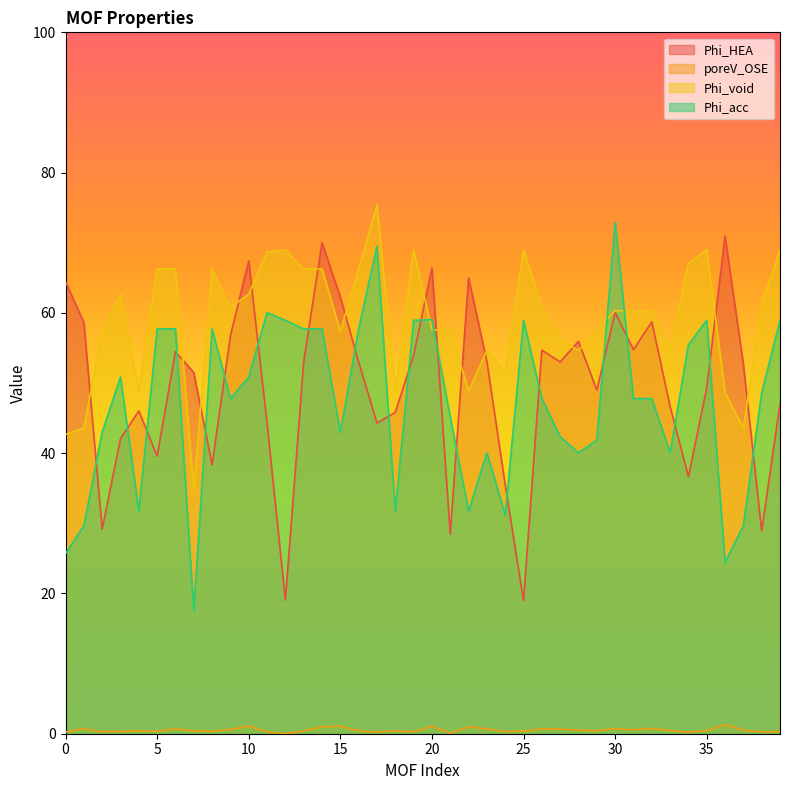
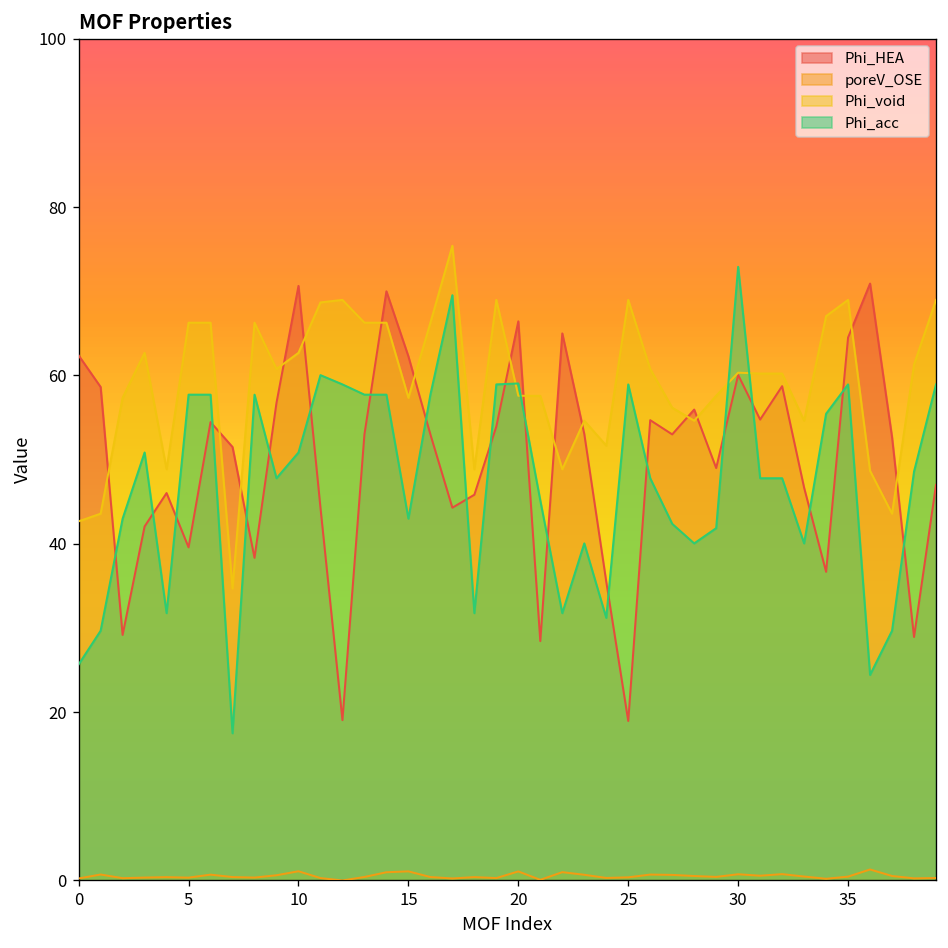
Phi_HEA, 0: 64 -> 62
Phi_HEA, 10: 67 -> 71
Phi_HEA, 35: 49 -> 65
